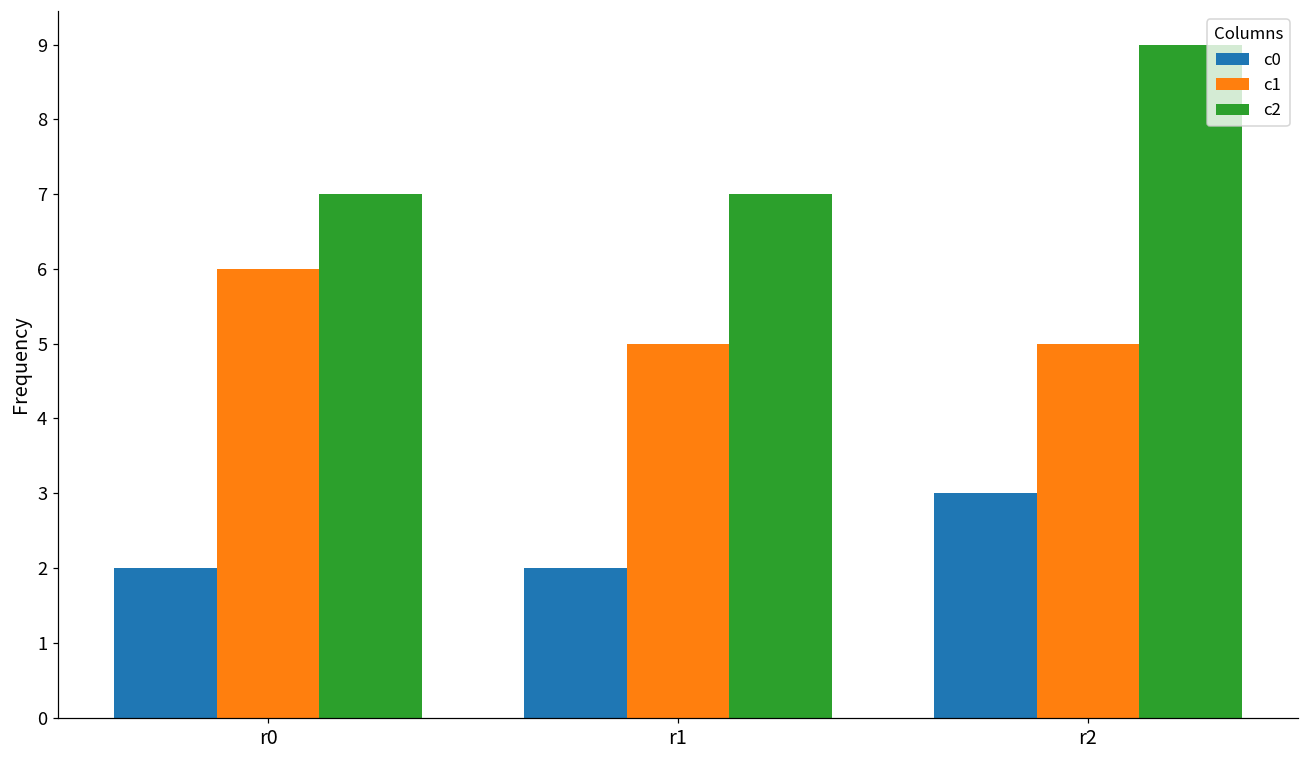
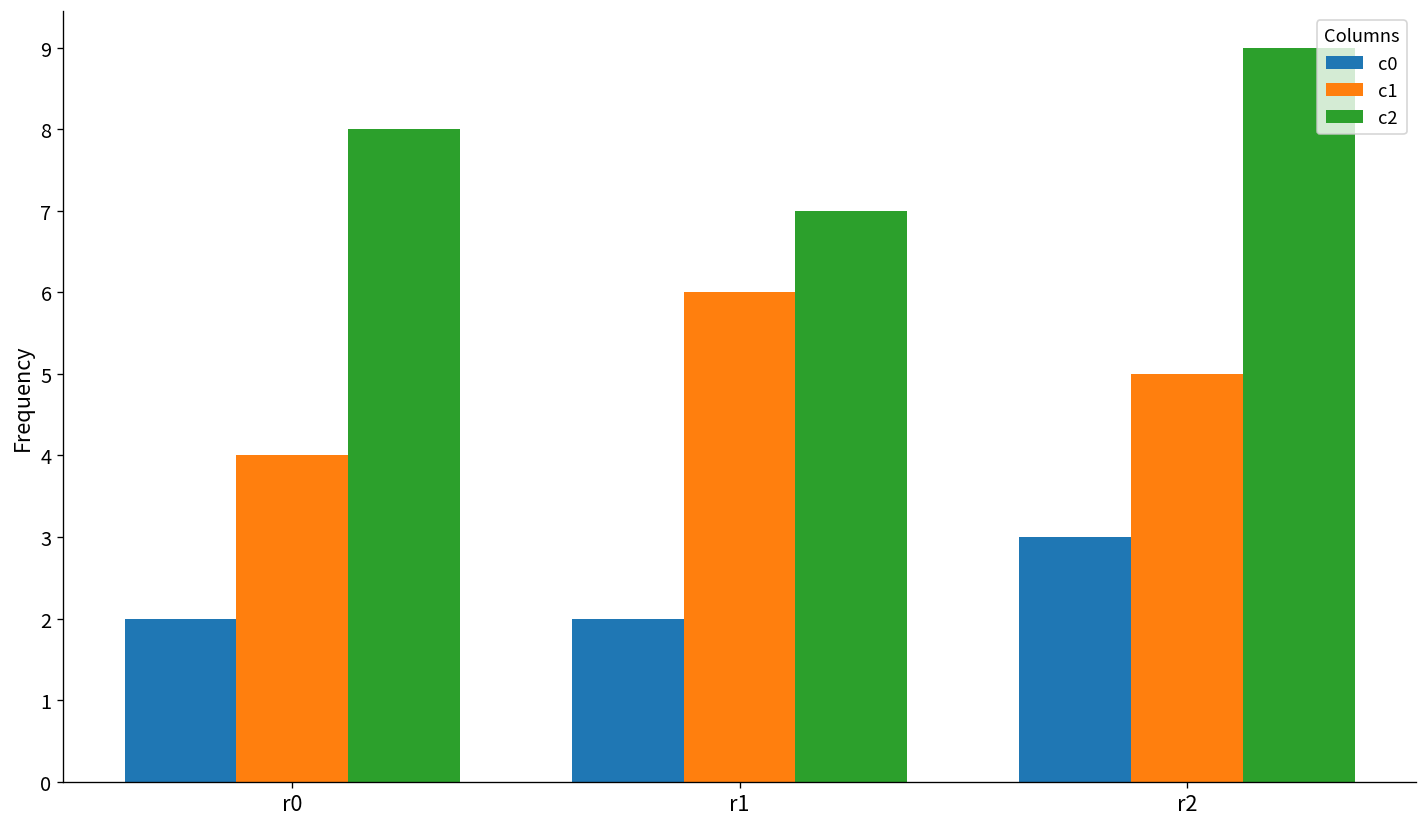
c1, r0: 6 -> 4
c2, r0: 7 -> 8
c1, r1: 5 -> 6
